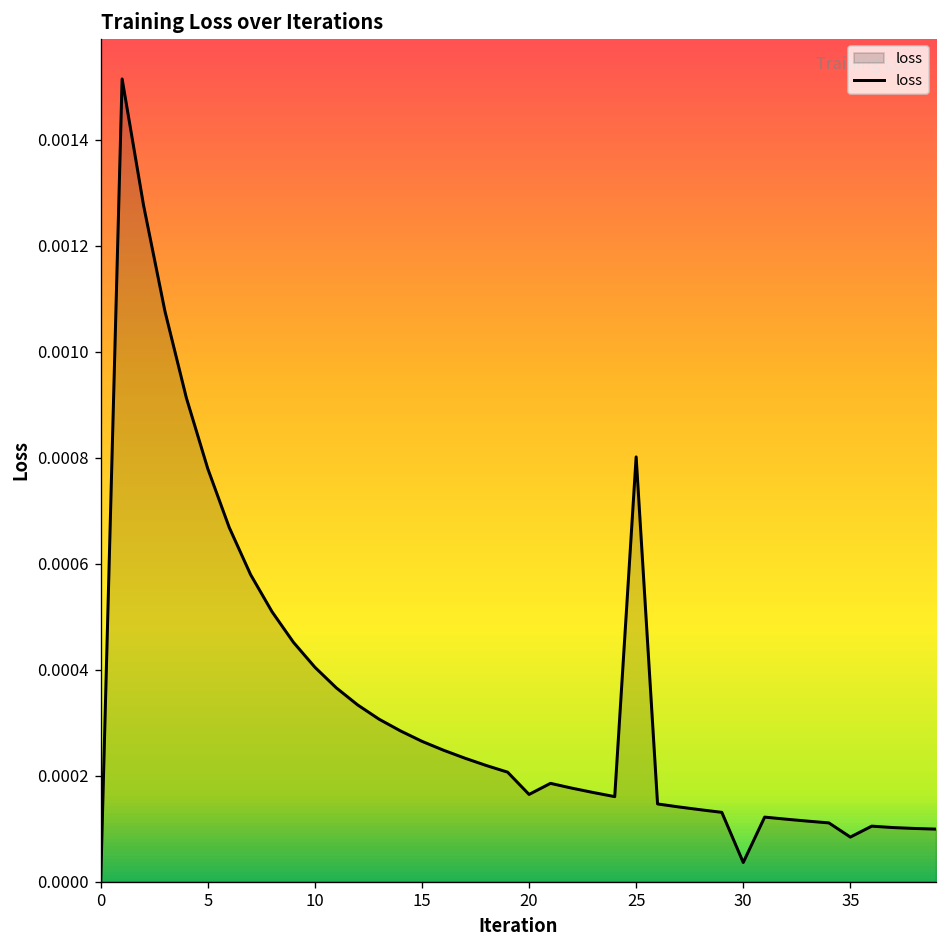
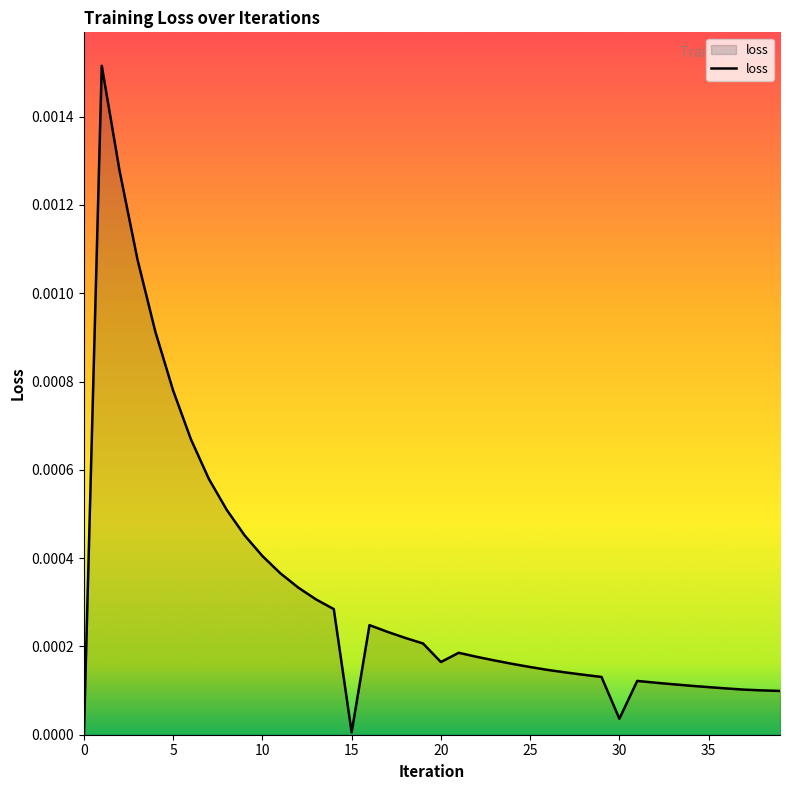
15: 0.00026 -> 0.00001
25: 0.00080 -> 0.00015
35: 0.00008 -> 0.00011
